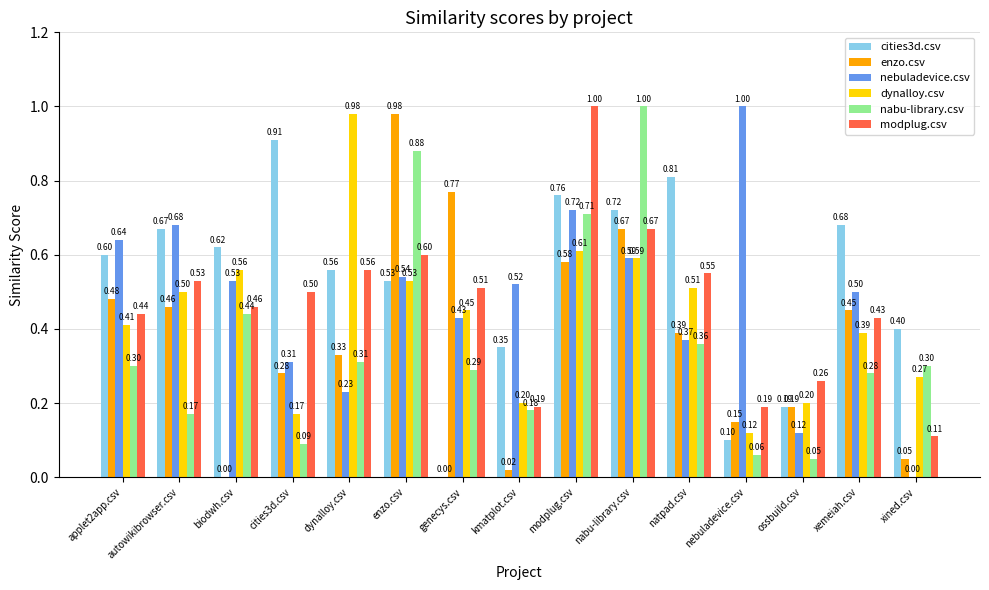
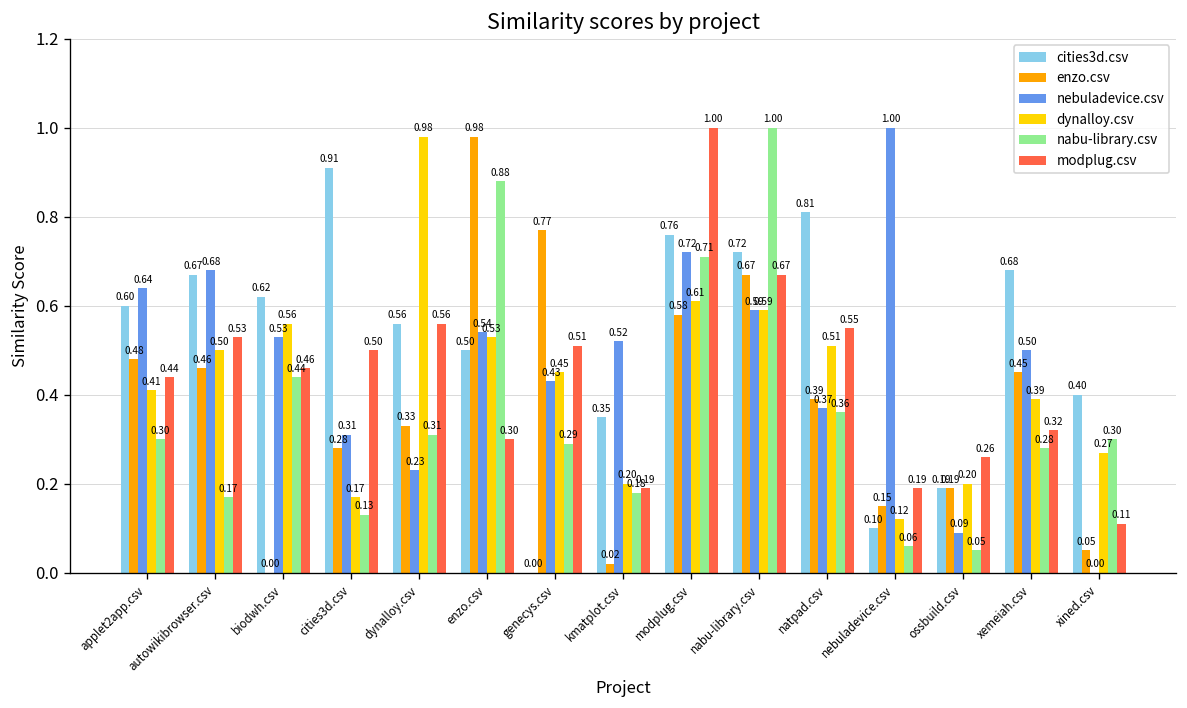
nabu-library.csv, cities3d.csv: 0.09 -> 0.13
cities3d.csv, enzo.csv: 0.53 -> 0.50
modplug.csv, enzo.csv: 0.60 -> 0.30
nebuladevice.csv, ossbuild.csv: 0.12 -> 0.09
modplug.csv, xemeiah.csv: 0.43 -> 0.32
